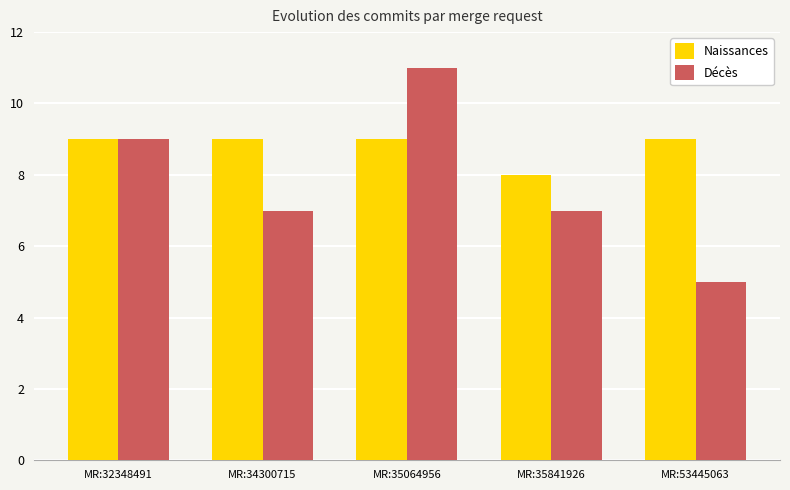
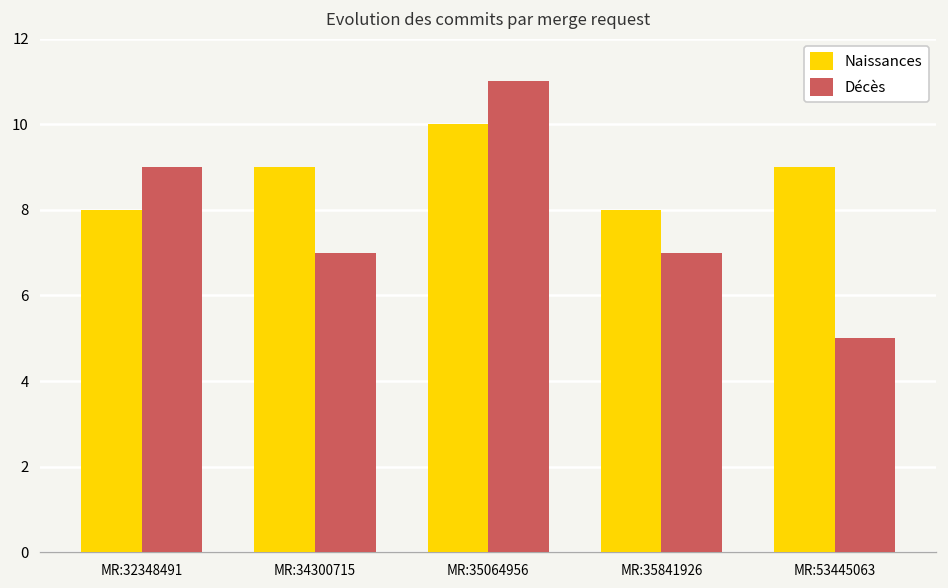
Naissances, MR:32348491: 9 -> 8
Naissances, MR:35064956: 9 -> 10
